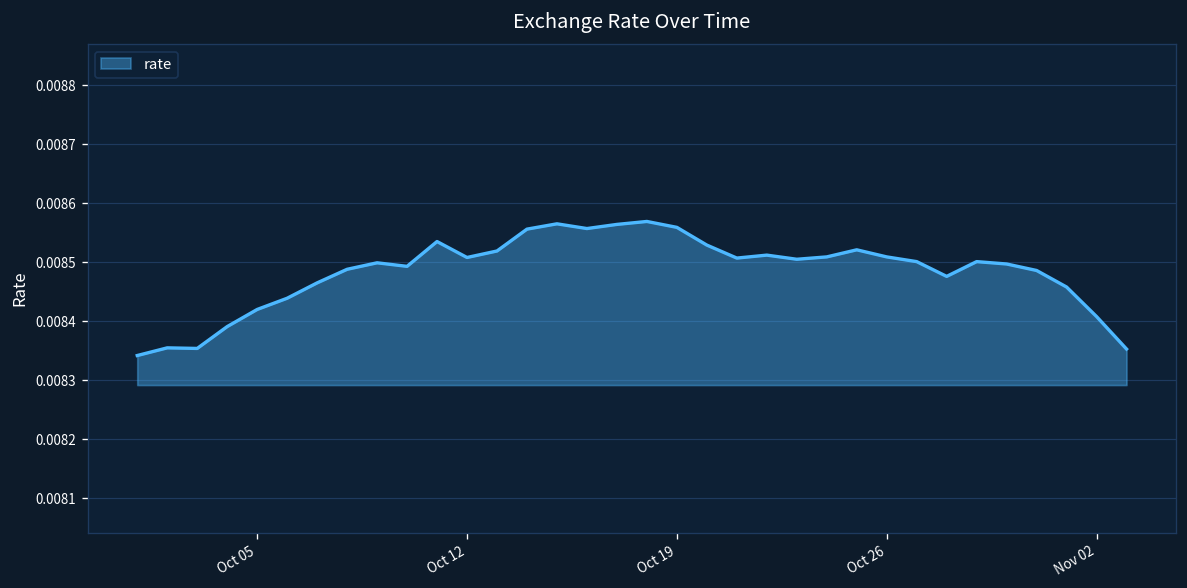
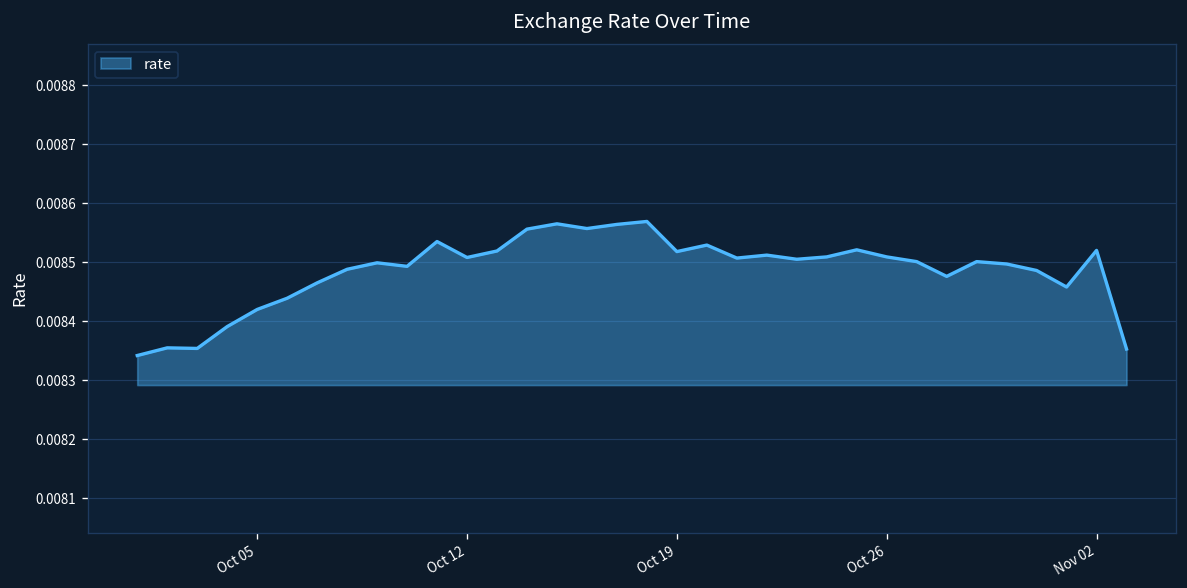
Oct 19: 0.00856 -> 0.00852
Nov 02: 0.00841 -> 0.00852
